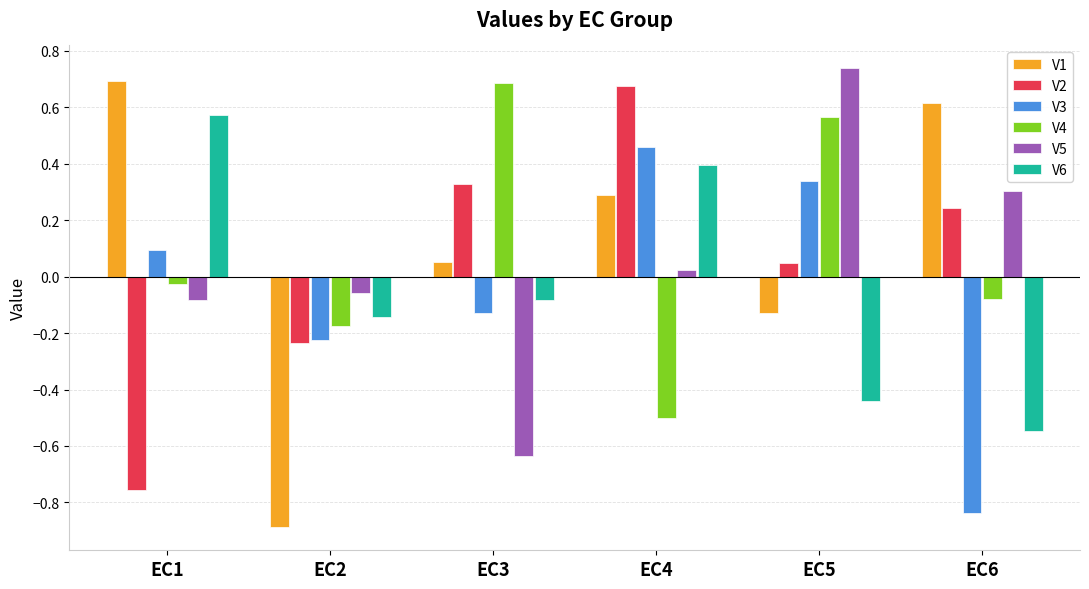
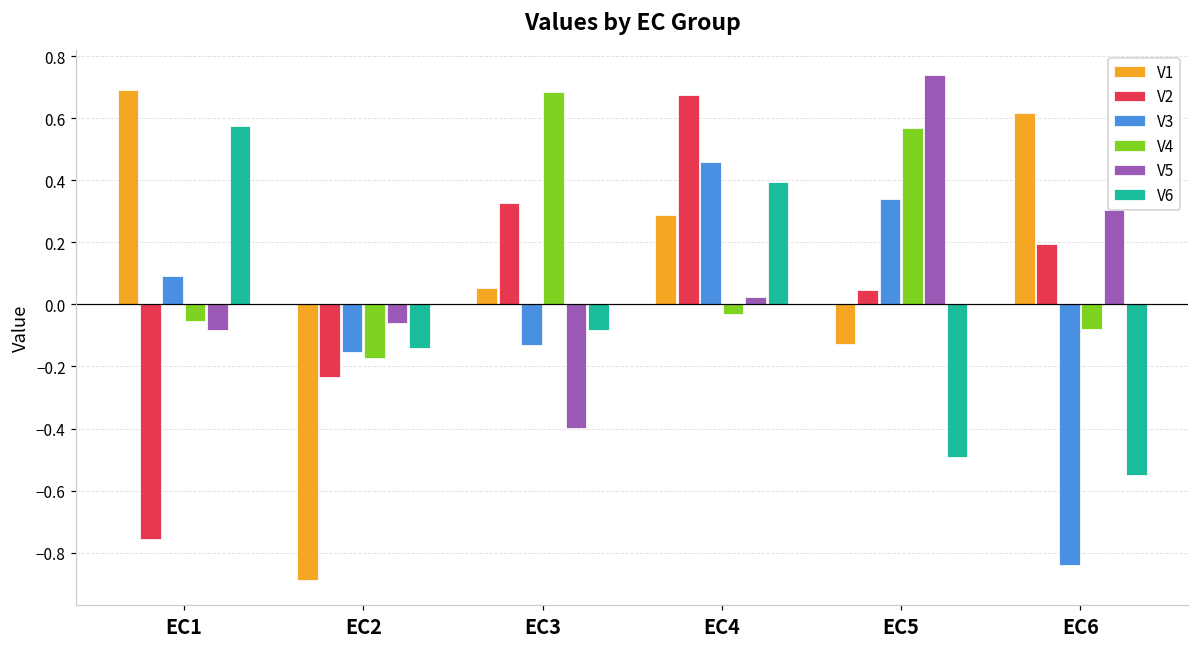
V4, EC1: -0.02 -> -0.05
V3, EC2: -0.23 -> -0.15
V5, EC3: -0.64 -> -0.40
V4, EC4: -0.50 -> -0.03
V6, EC5: -0.44 -> -0.49
V2, EC6: 0.24 -> 0.20
